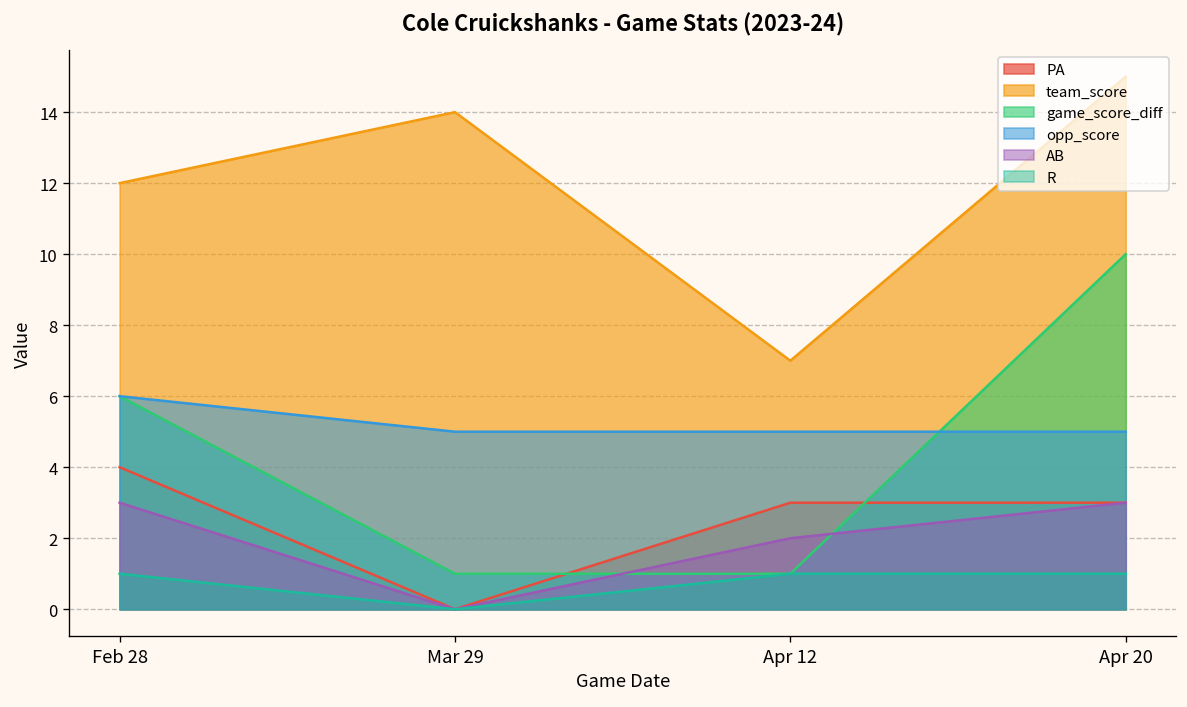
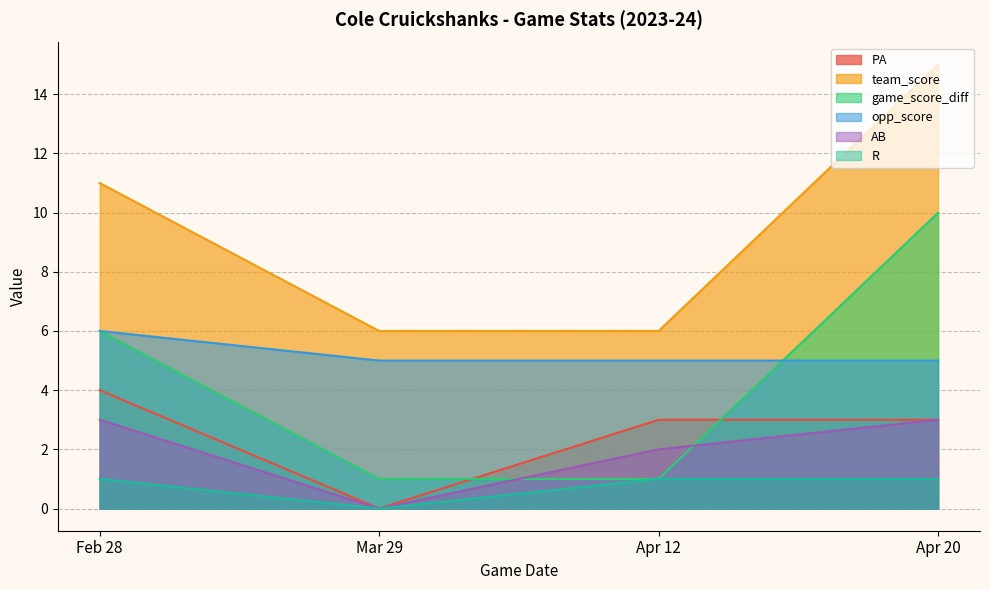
team_score, Feb 28: 12 -> 11
team_score, Mar 29: 14 -> 6
team_score, Apr 12: 7 -> 6
